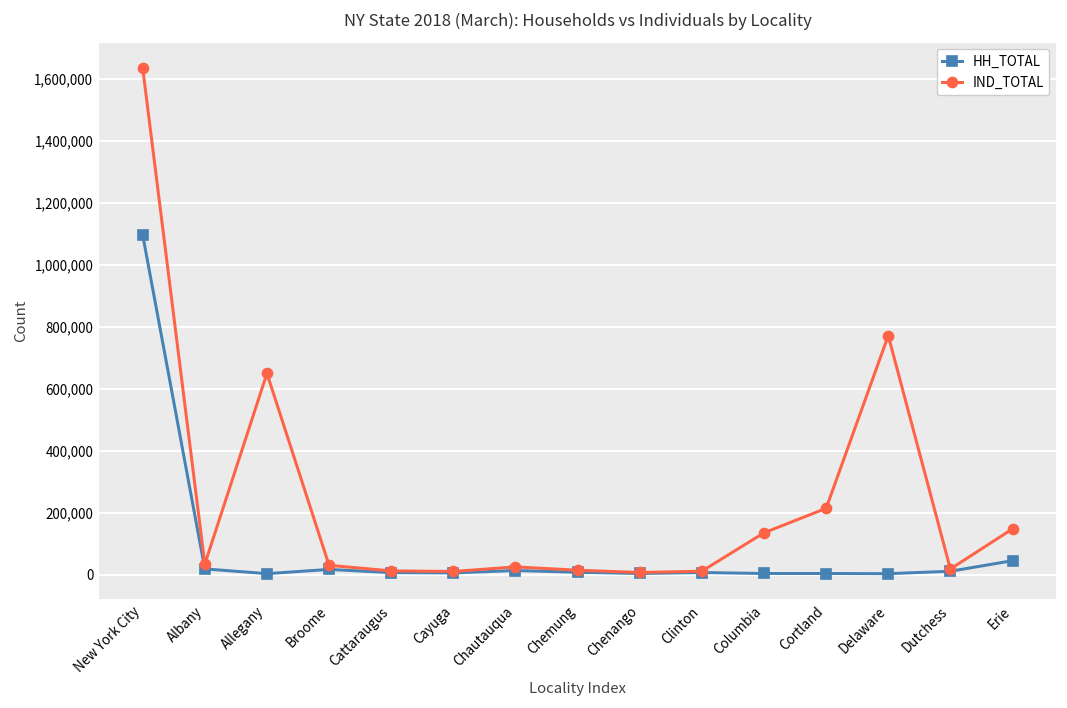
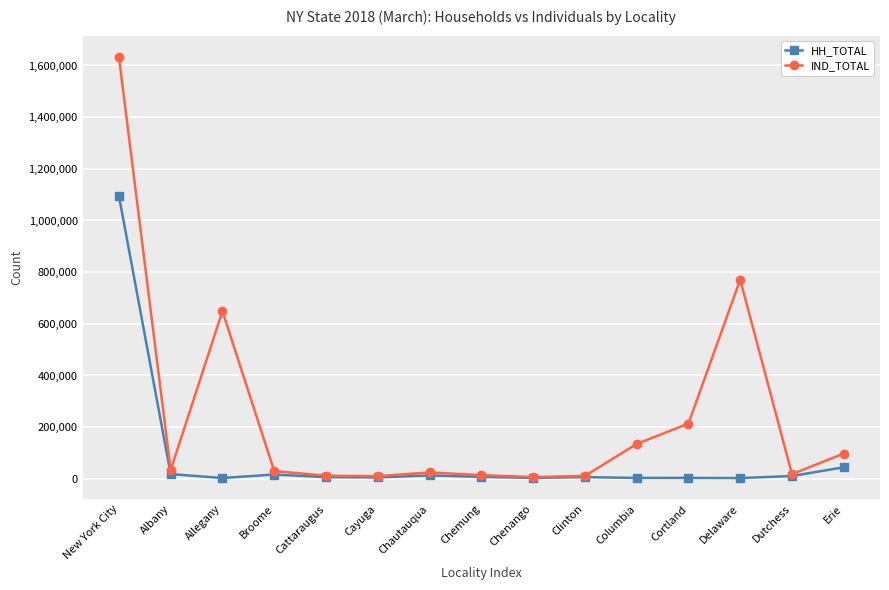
IND_TOTAL, Erie: 150,000 -> 100,000
